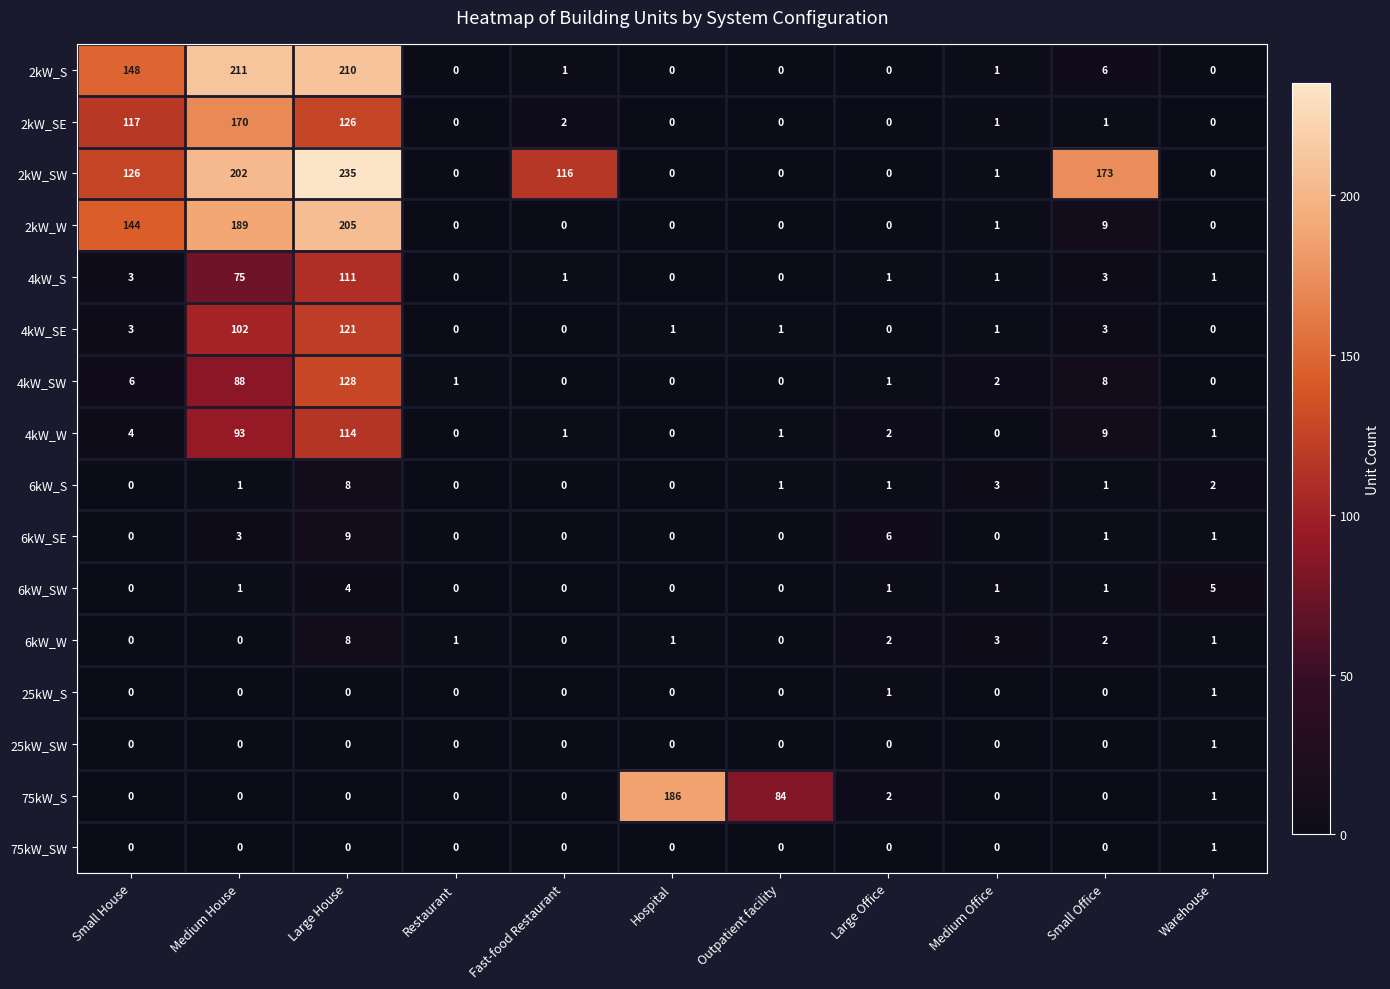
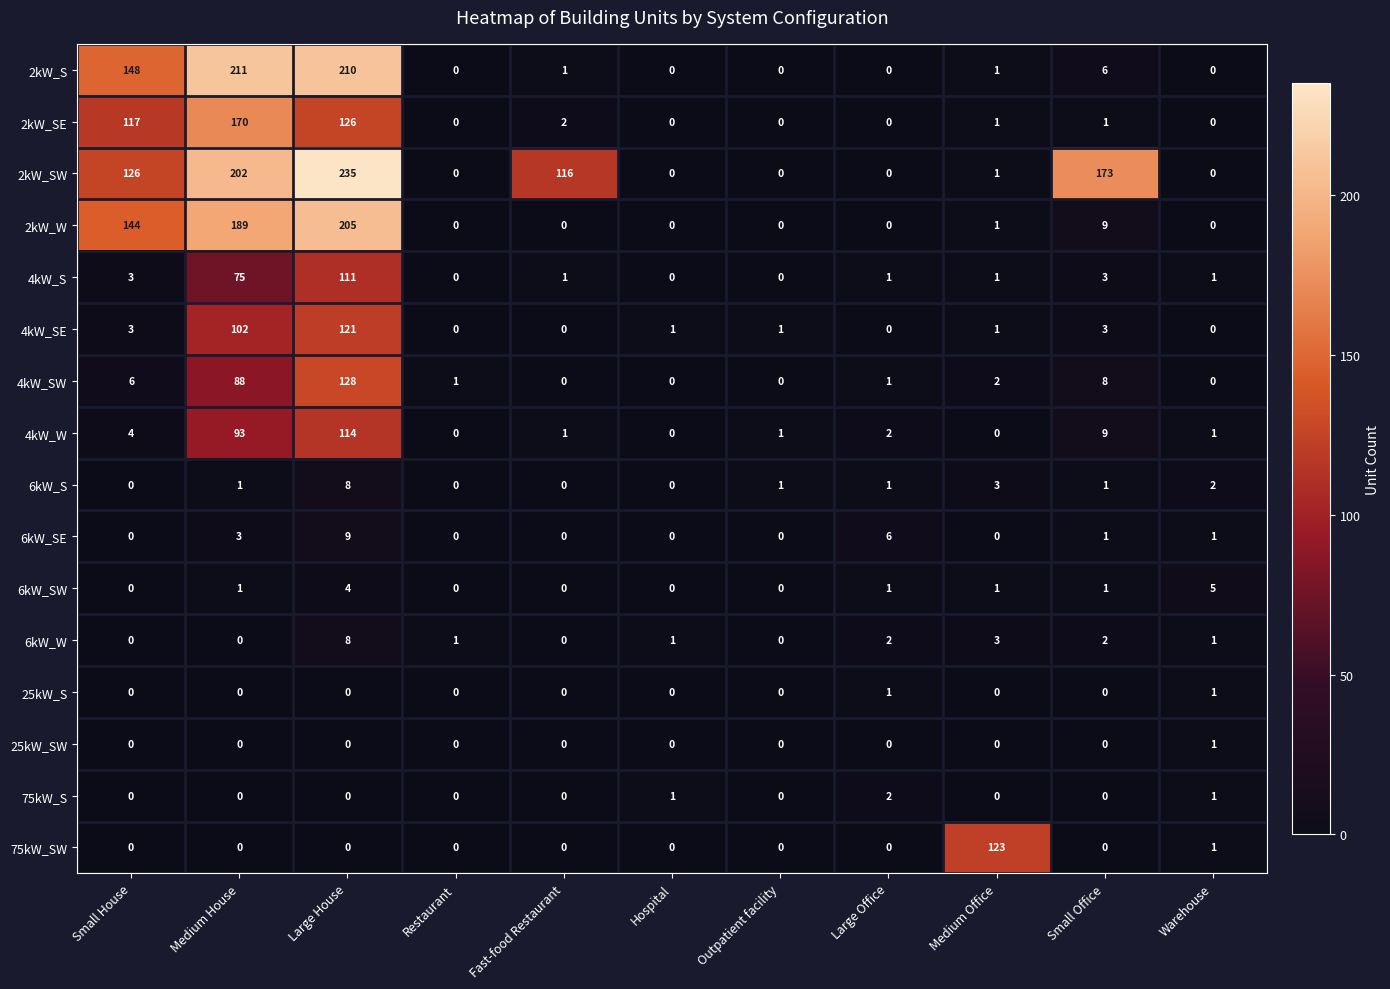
75kW_S, Hospital: 186 -> 1
75kW_S, Outpatient facility: 84 -> 0
75kW_SW, Medium Office: 0 -> 123
